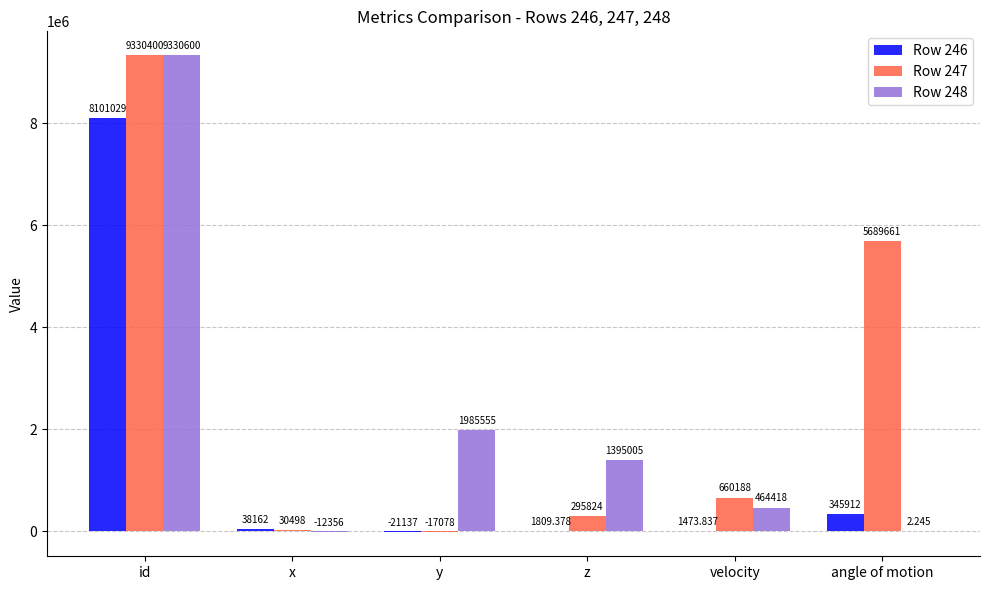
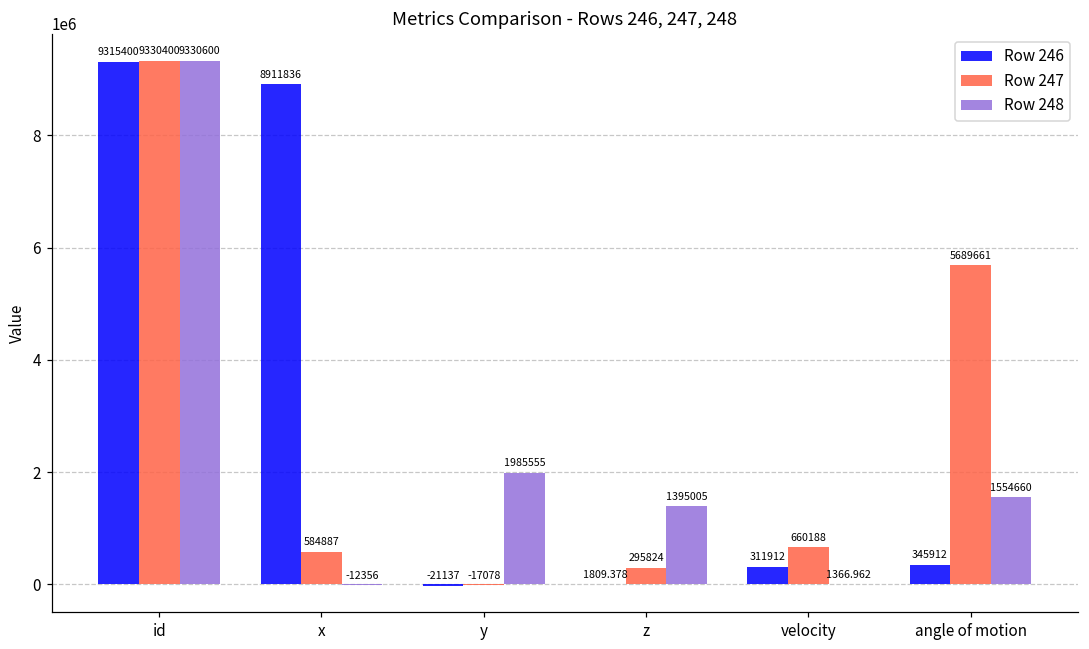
Row 246, id: 8101029 -> 9315400
Row 246, x: 38162 -> 8911836
Row 247, x: 30498 -> 584887
Row 246, velocity: 1473.837 -> 311912
Row 248, velocity: 464418 -> 1366.962
Row 248, angle of motion: 2.245 -> 1554660
